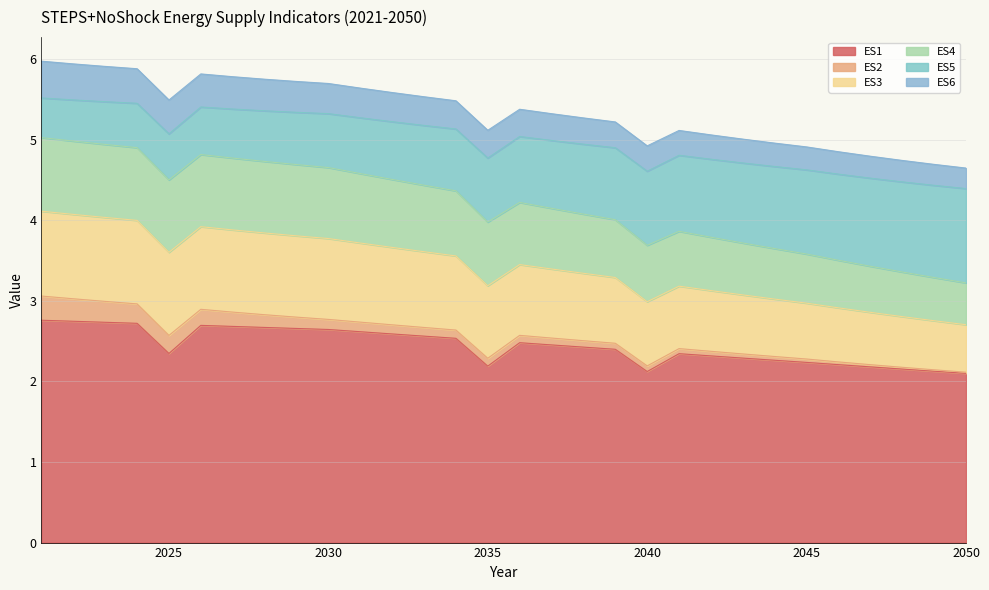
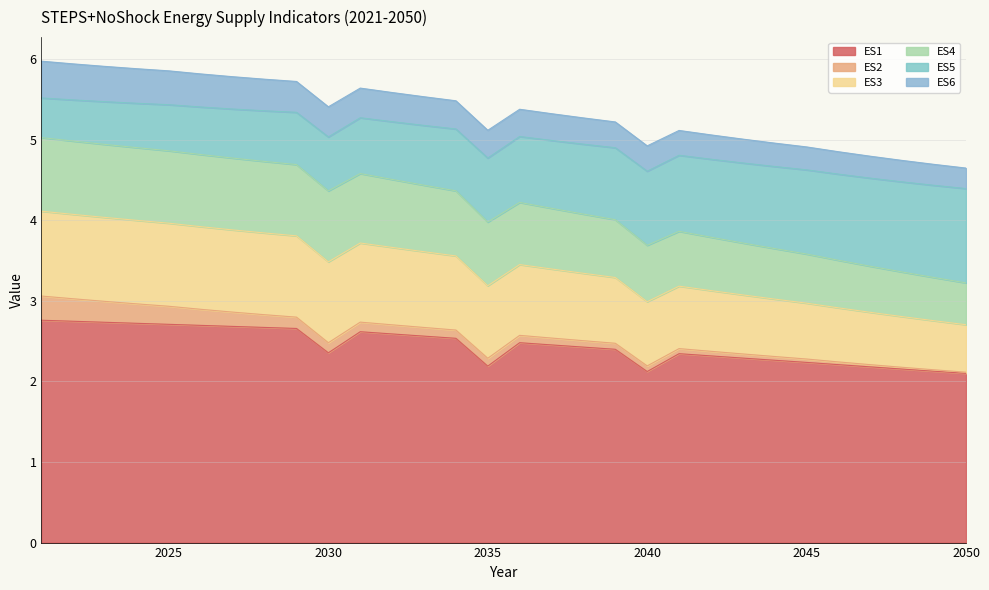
ES1, 2025: 2.3 -> 2.7
ES1, 2030: 2.6 -> 2.4
